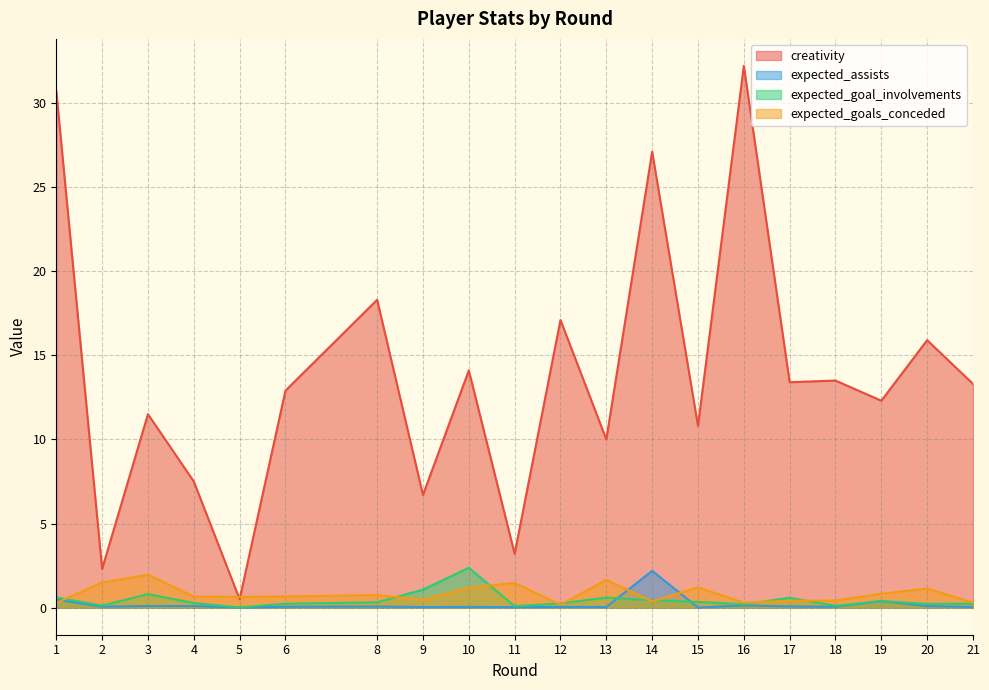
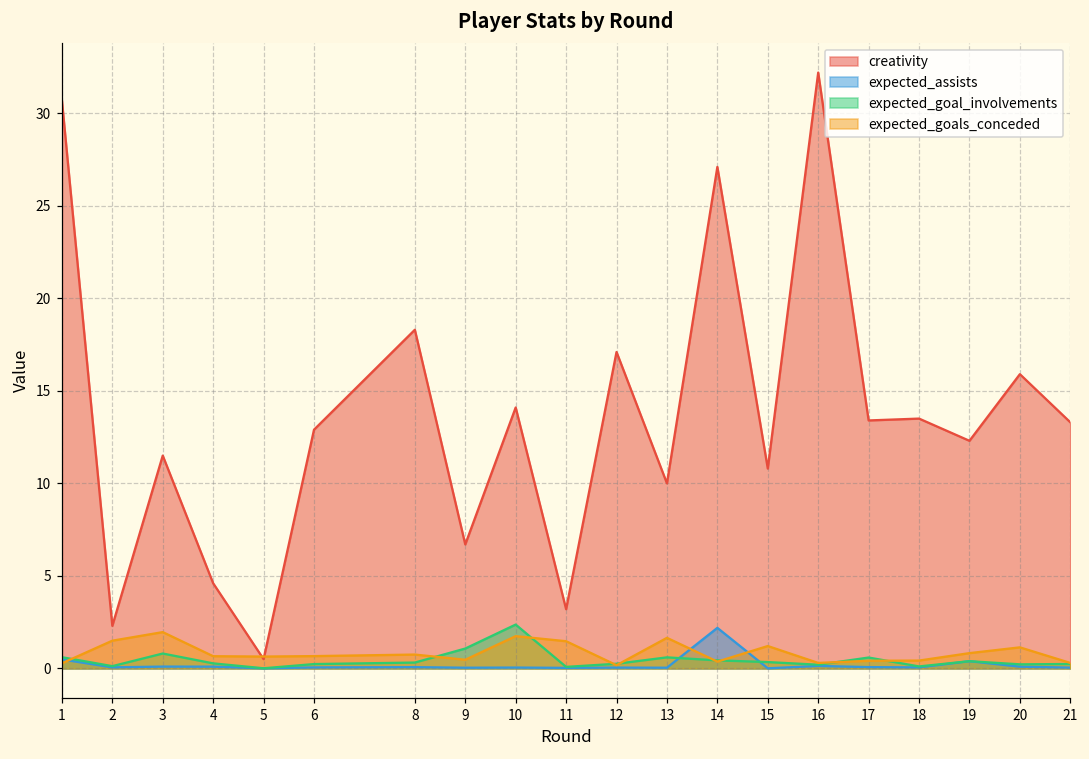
creativity, 4: 7.5 -> 4.6
expected_goals_conceded, 10: 1.2 -> 1.7
